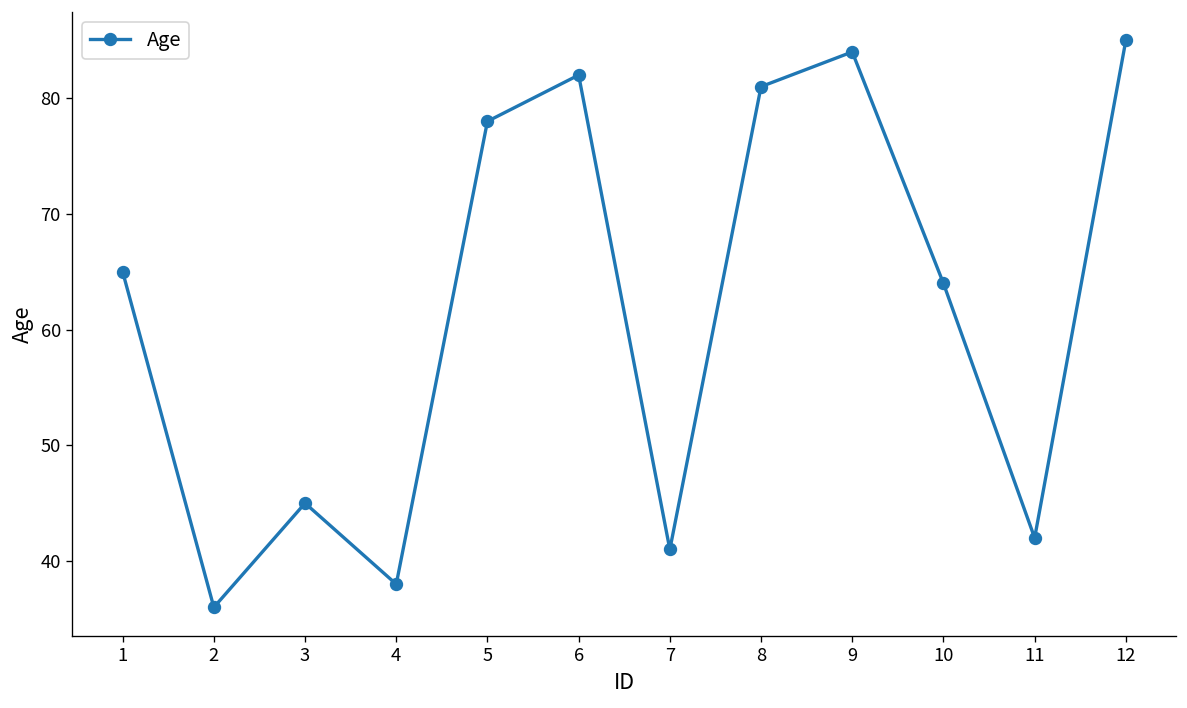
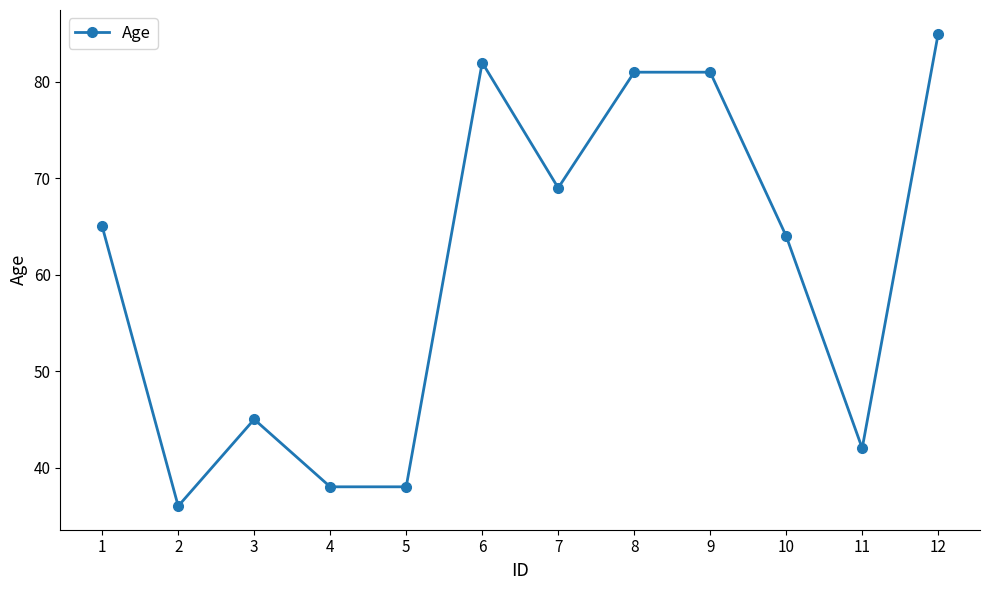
5: 78 -> 38
7: 41 -> 69
9: 84 -> 81
